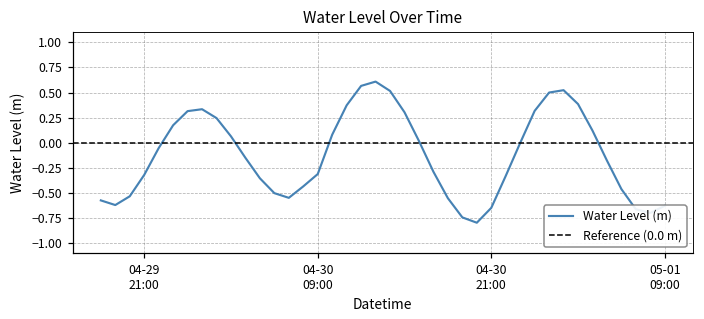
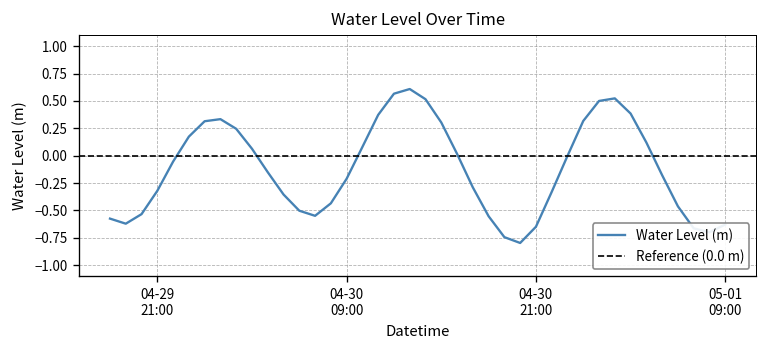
04-30 09:00: -0.3 -> -0.2
